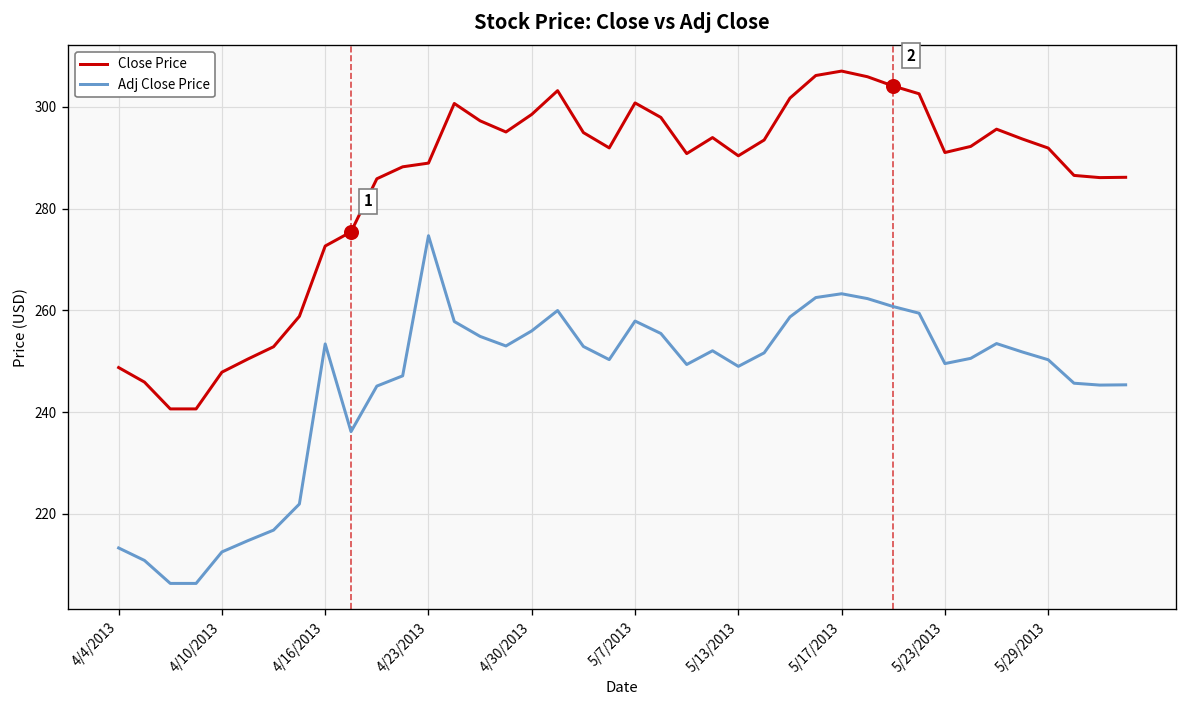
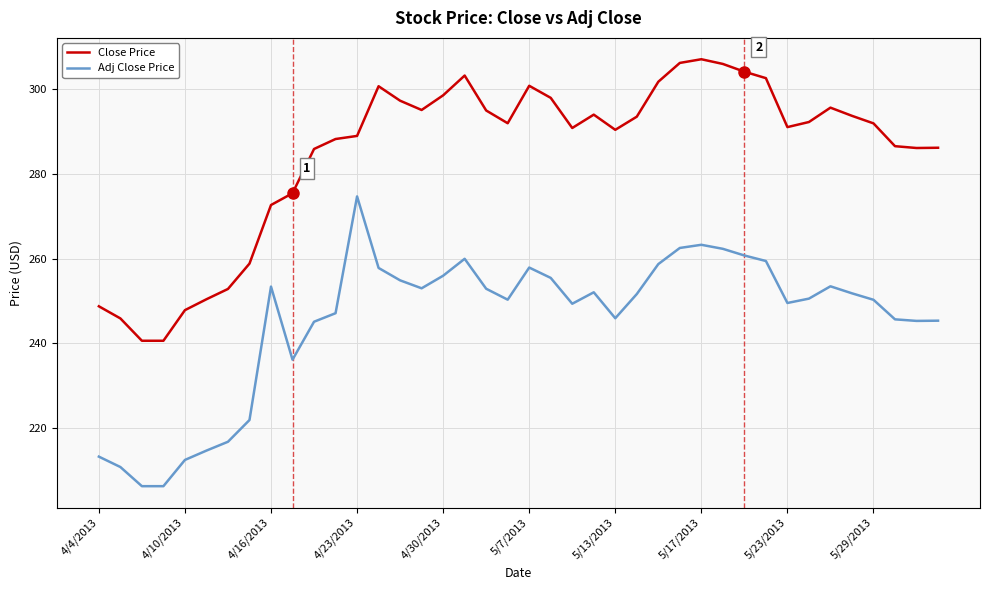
Adj Close Price, 5/13/2013: 249 -> 246
